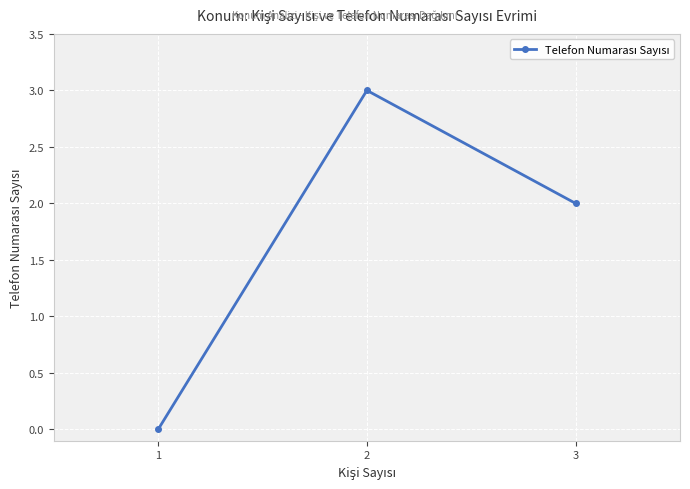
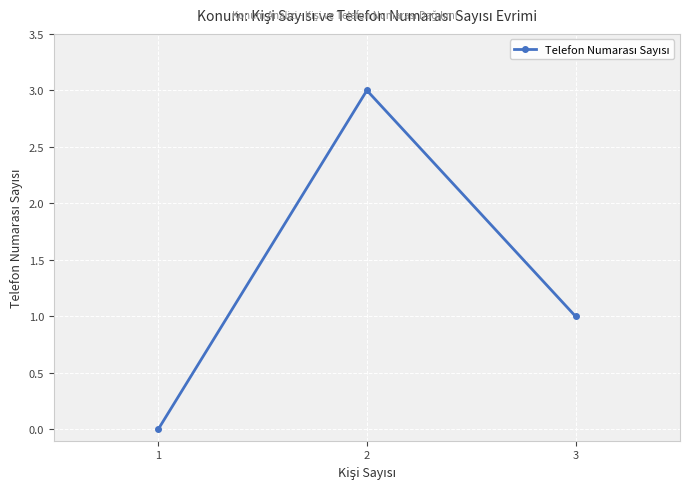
3: 2 -> 1
